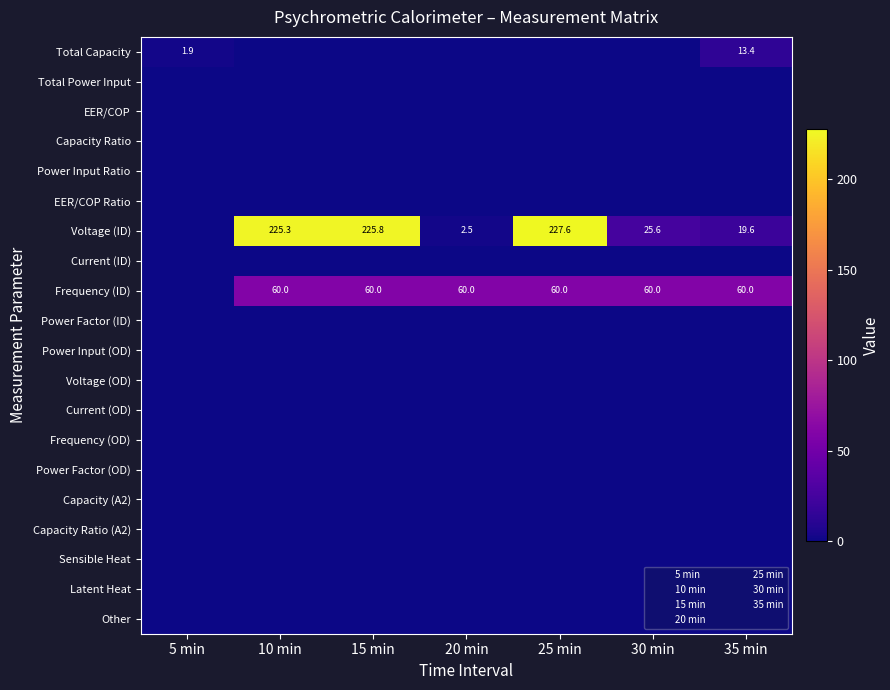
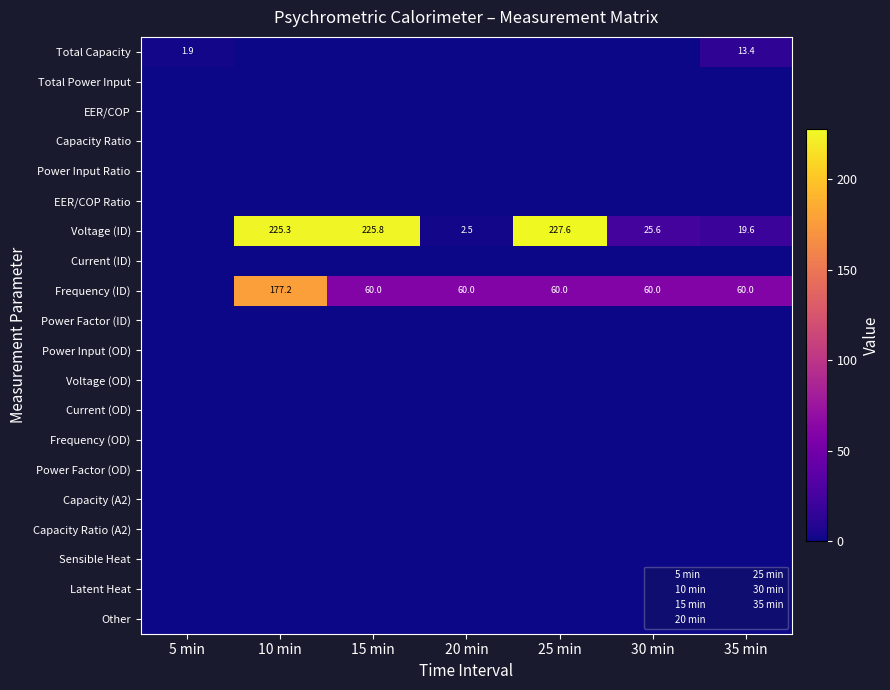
Frequency (ID), 10 min: 60.0 -> 177.2
